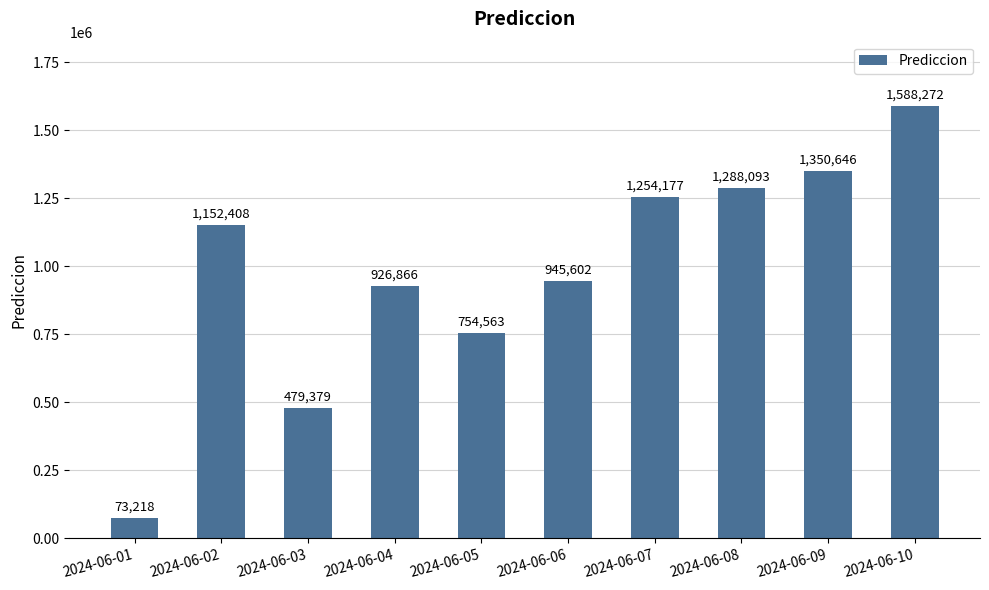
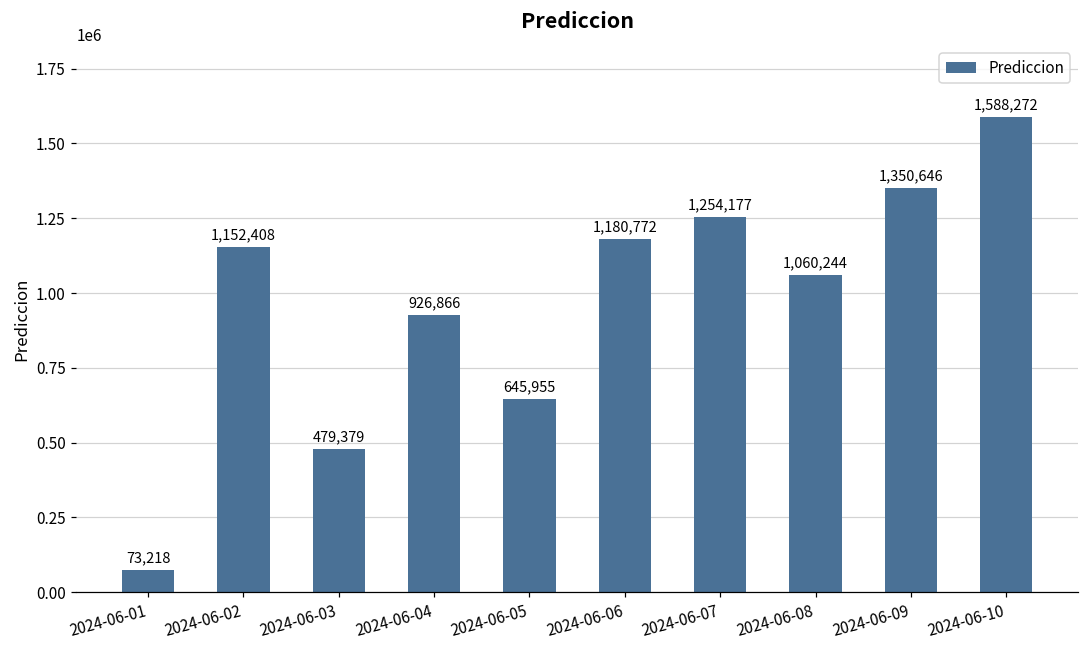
2024-06-05: 754,563 -> 645,955
2024-06-06: 945,602 -> 1,180,772
2024-06-08: 1,288,093 -> 1,060,244
